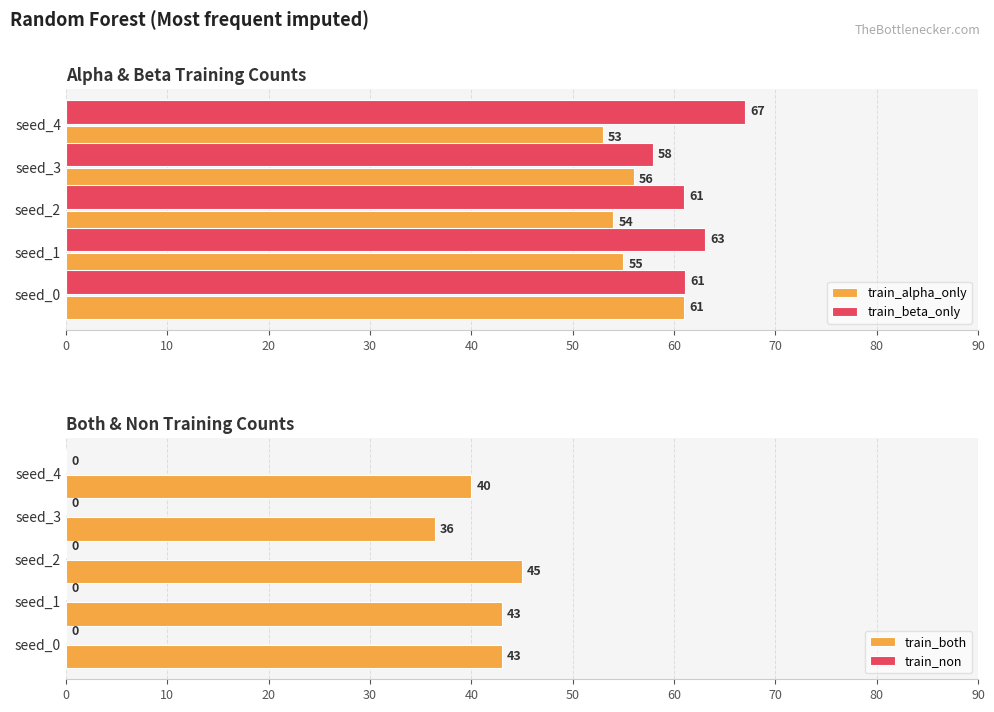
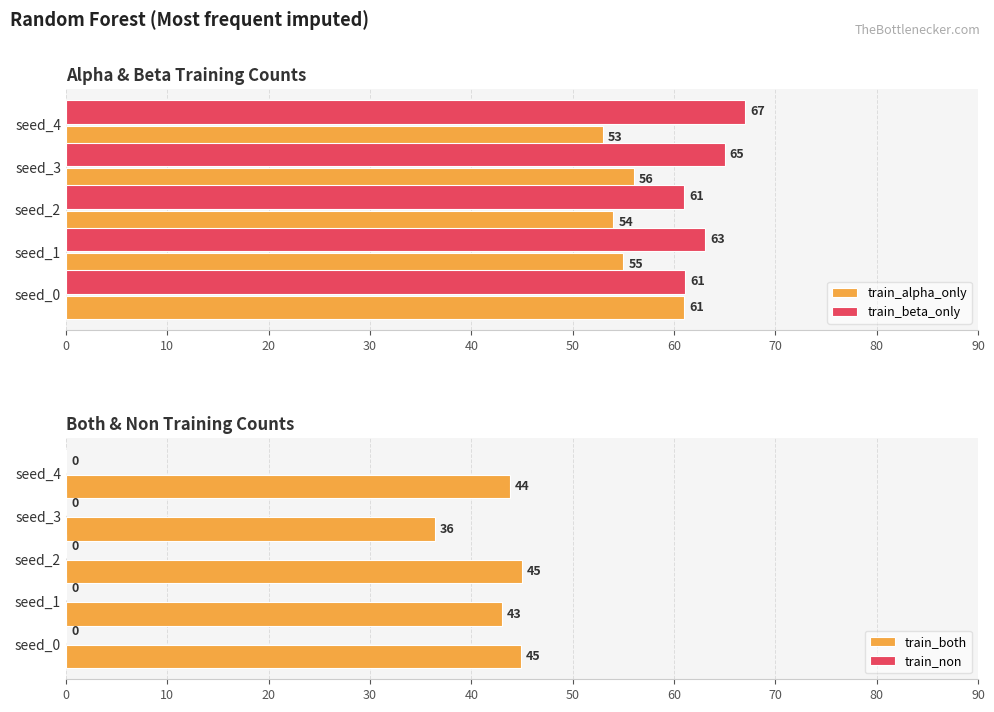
Alpha & Beta Training Counts, train_beta_only, seed_3: 58 -> 65
Both & Non Training Counts, train_both, seed_4: 40 -> 44
Both & Non Training Counts, train_both, seed_0: 43 -> 45
